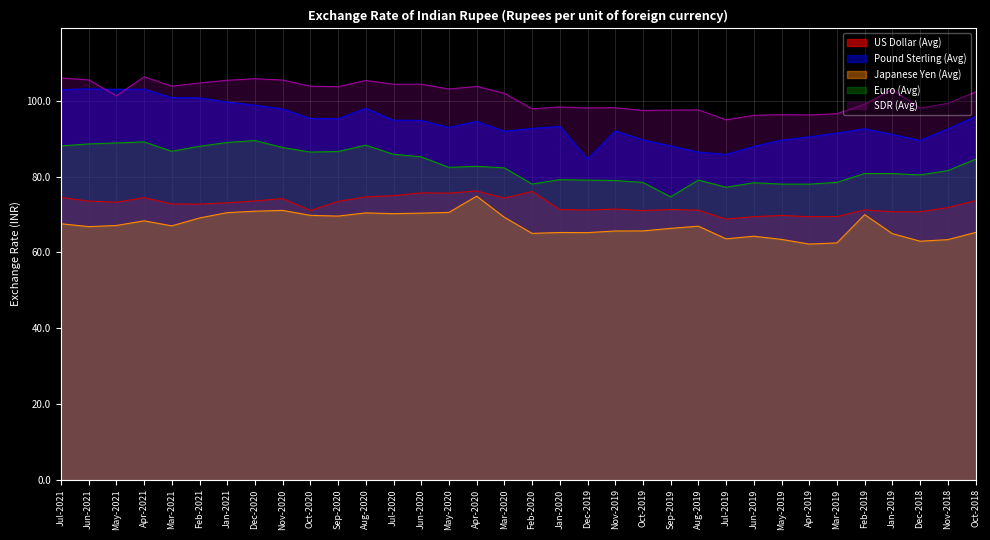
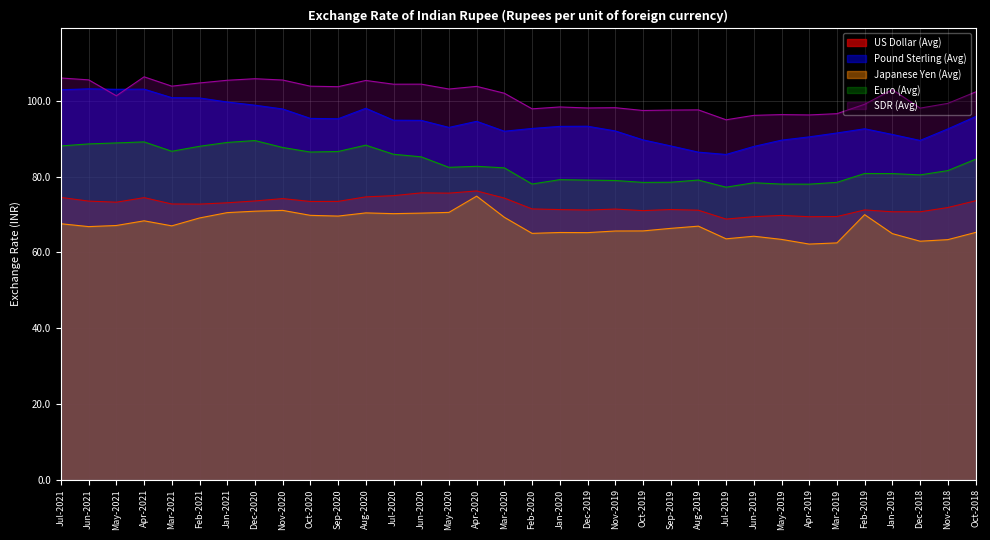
US Dollar (Avg), Oct-2020: 71 -> 73
US Dollar (Avg), Feb-2020: 76 -> 71
Pound Sterling (Avg), Dec-2019: 85 -> 93
Euro (Avg), Sep-2019: 75 -> 79
